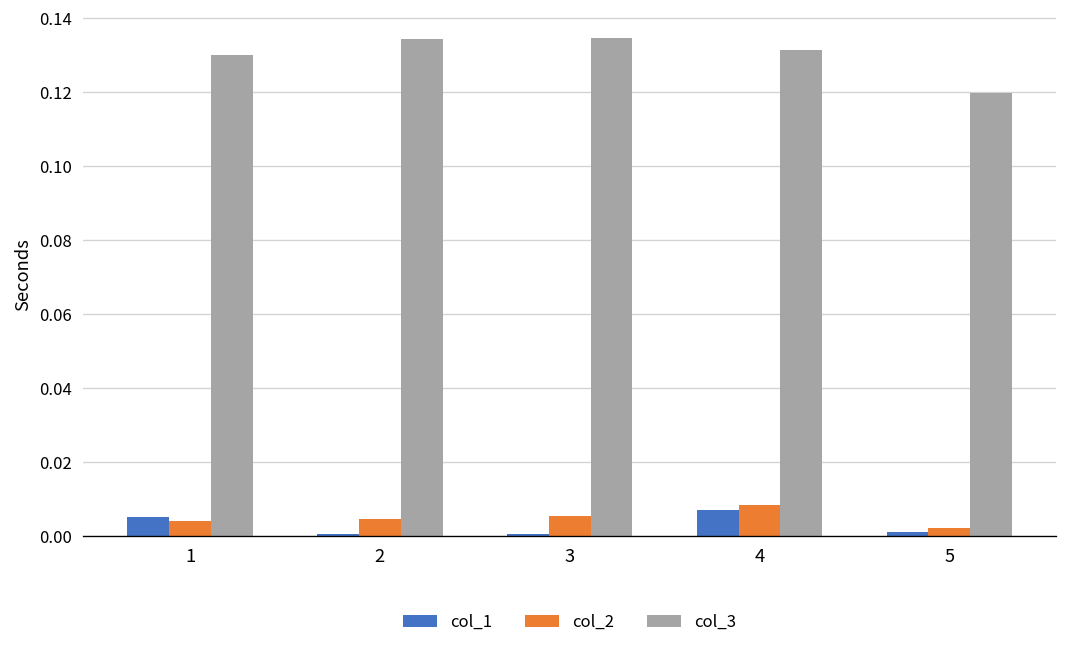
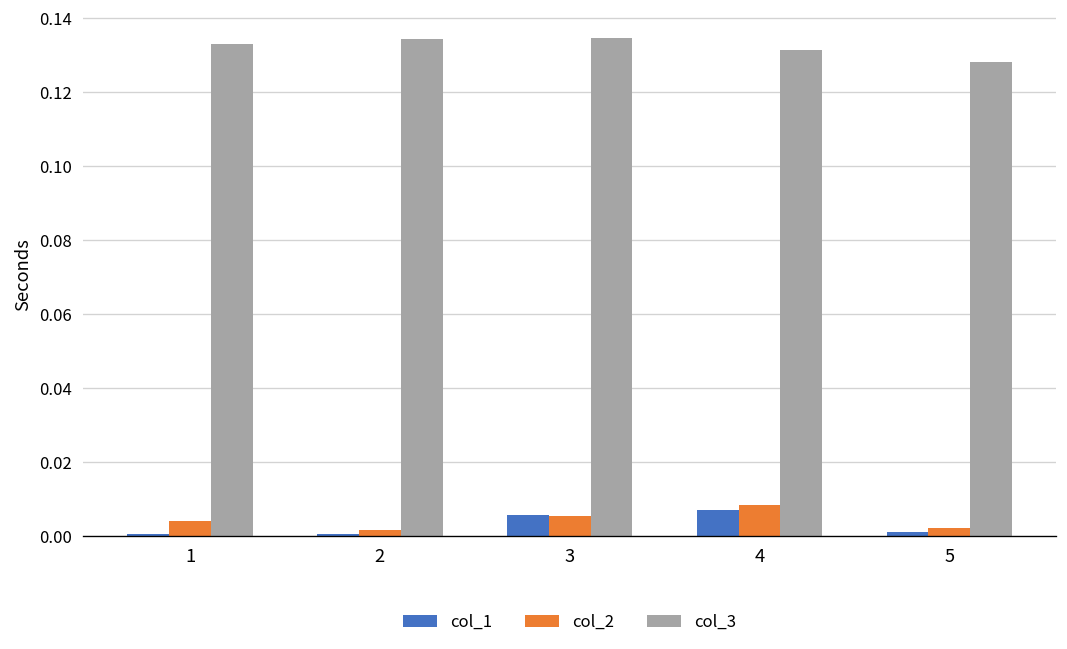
col_1, 1: 0.005 -> 0.001
col_3, 1: 0.130 -> 0.133
col_2, 2: 0.004 -> 0.002
col_1, 3: 0.001 -> 0.006
col_3, 5: 0.120 -> 0.128
